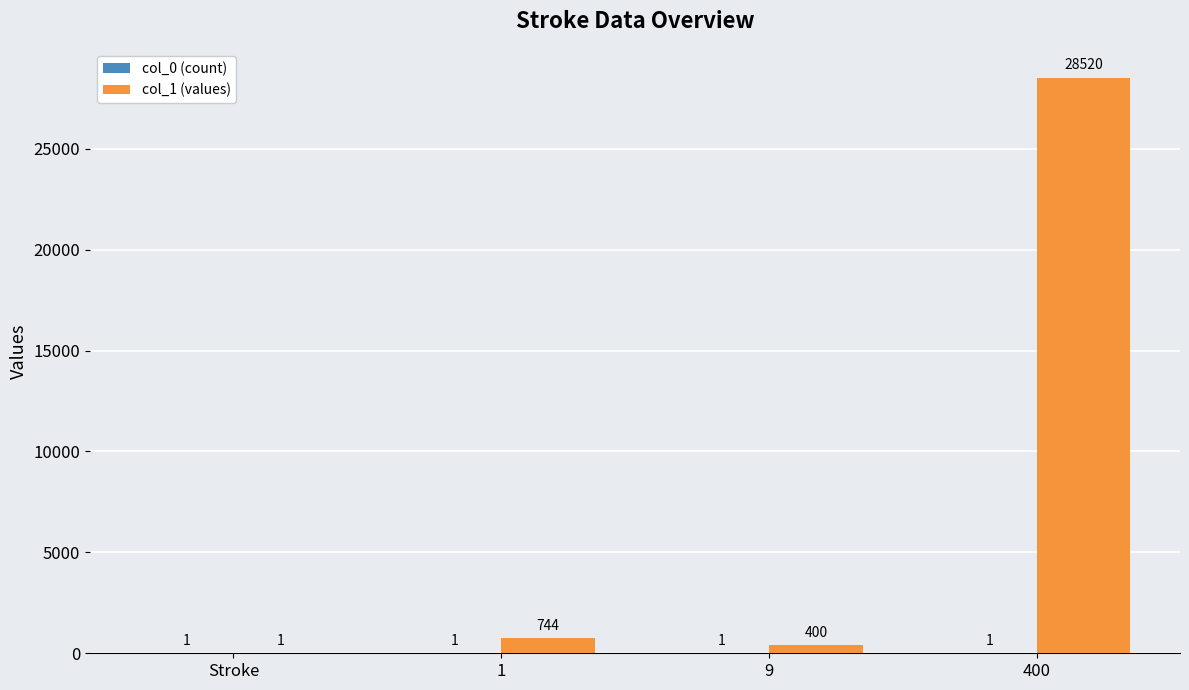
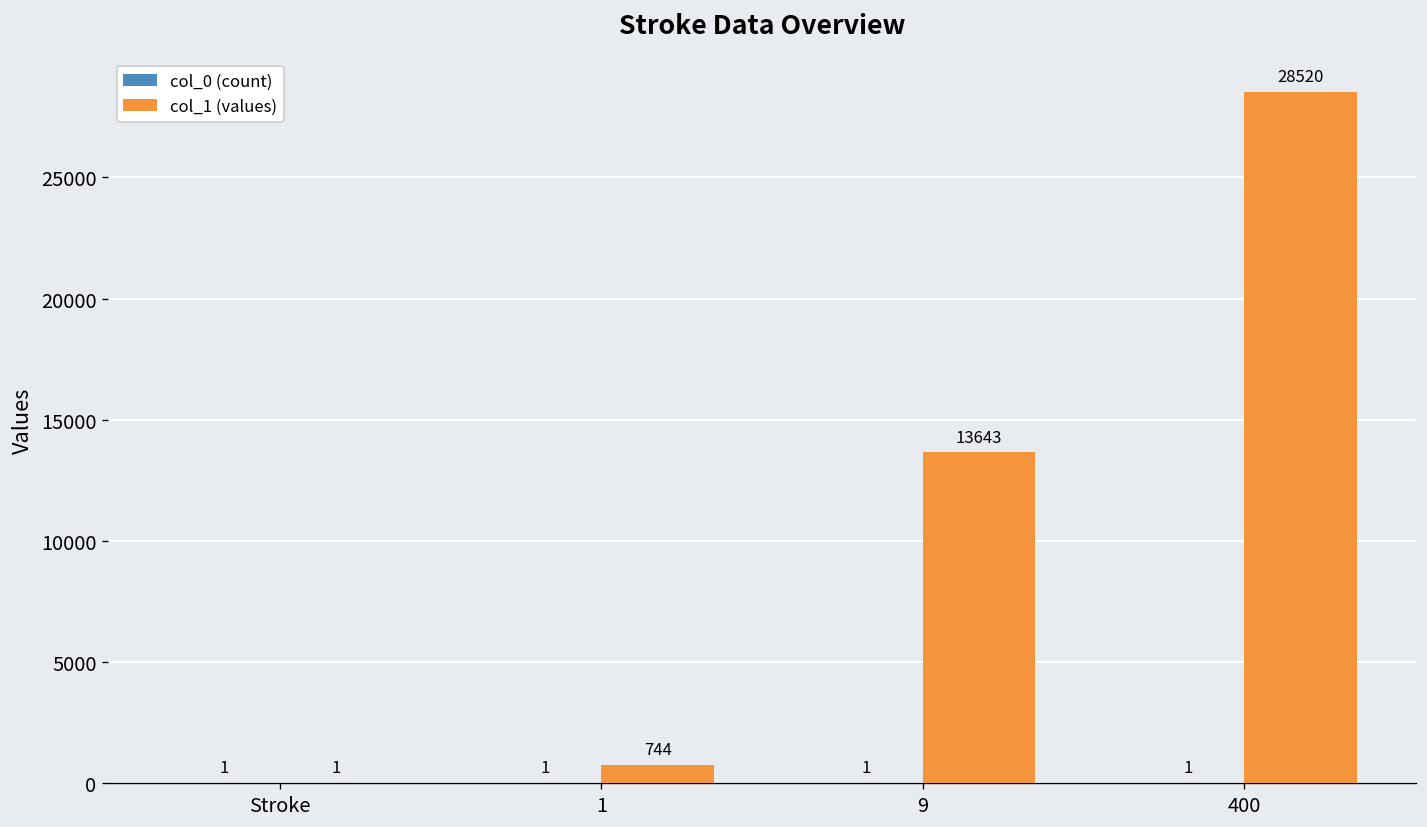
col_1 (values), 9: 400 -> 13643
